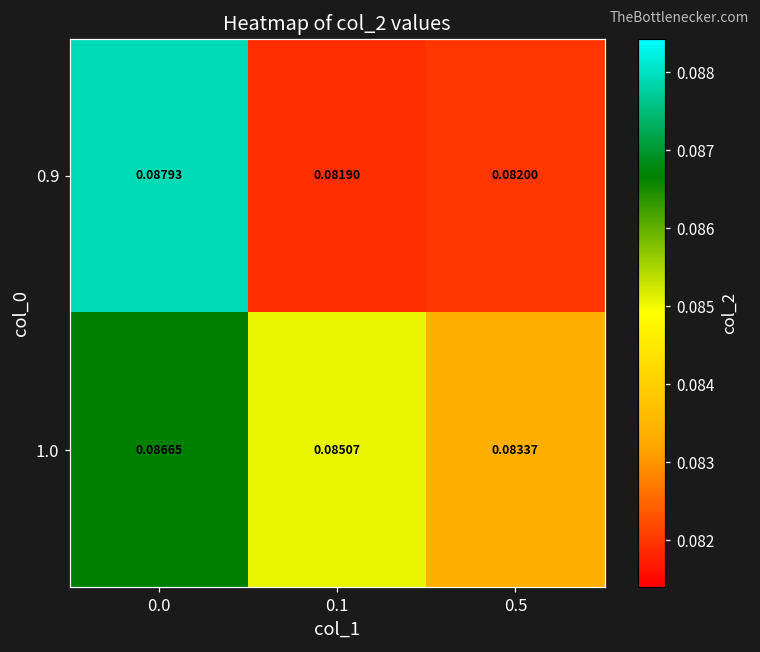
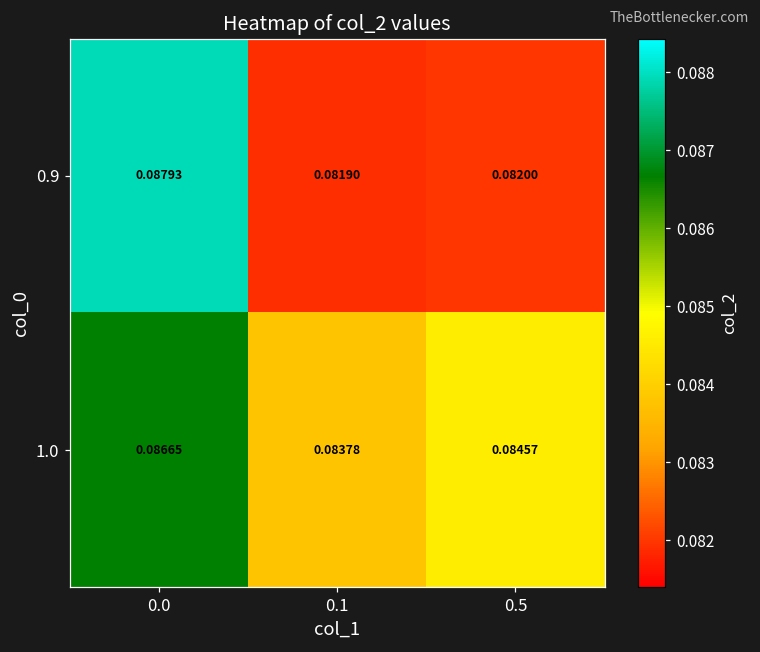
1.0, 0.1: 0.08507 -> 0.08378
1.0, 0.5: 0.08337 -> 0.08457
